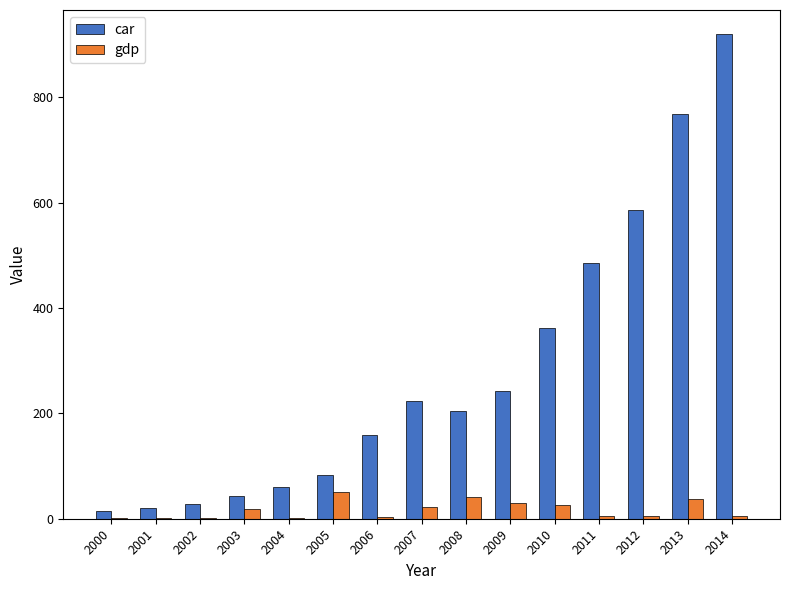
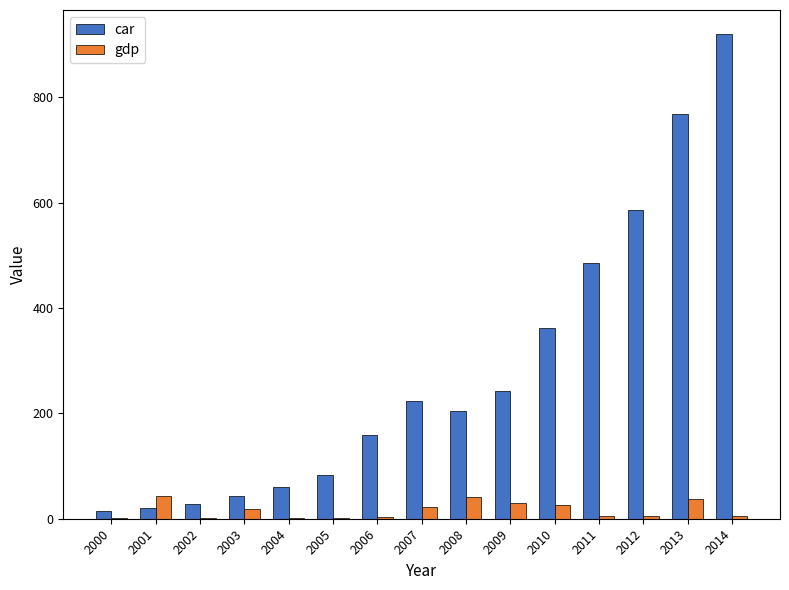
gdp, 2001: 0 -> 40
gdp, 2005: 50 -> 0
